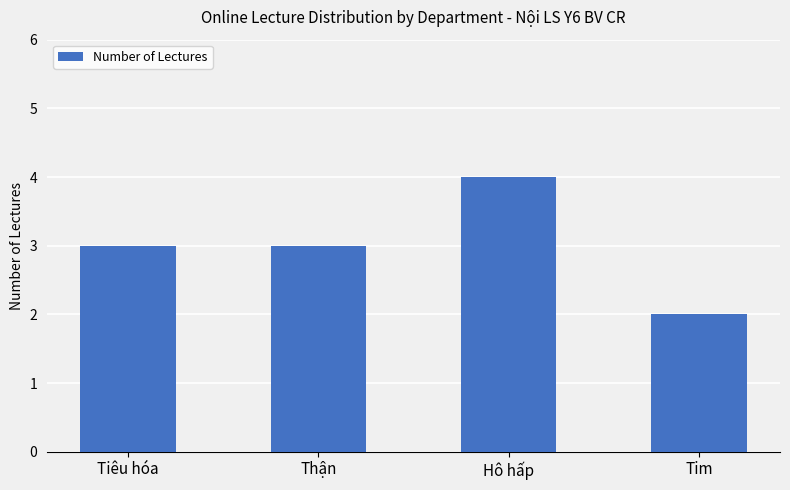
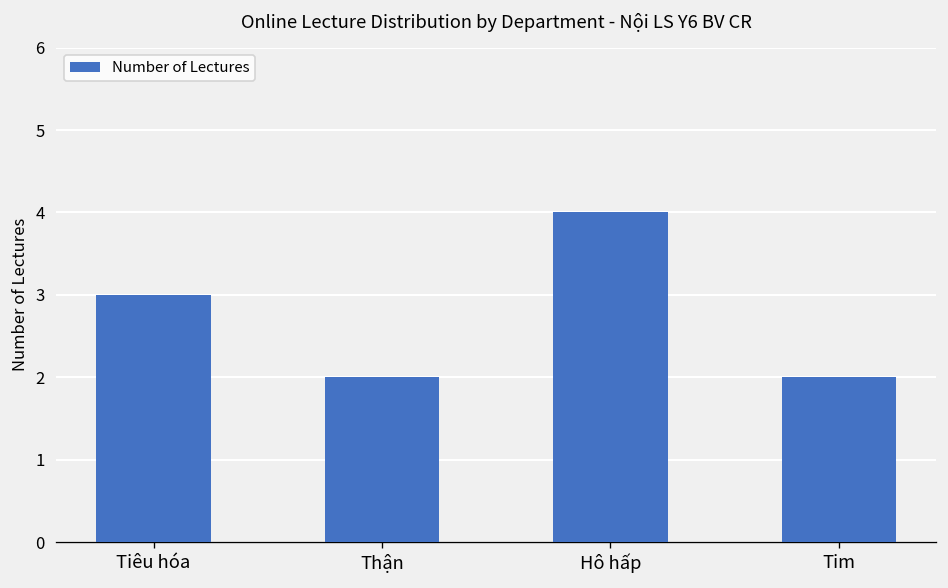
Thận: 3 -> 2
